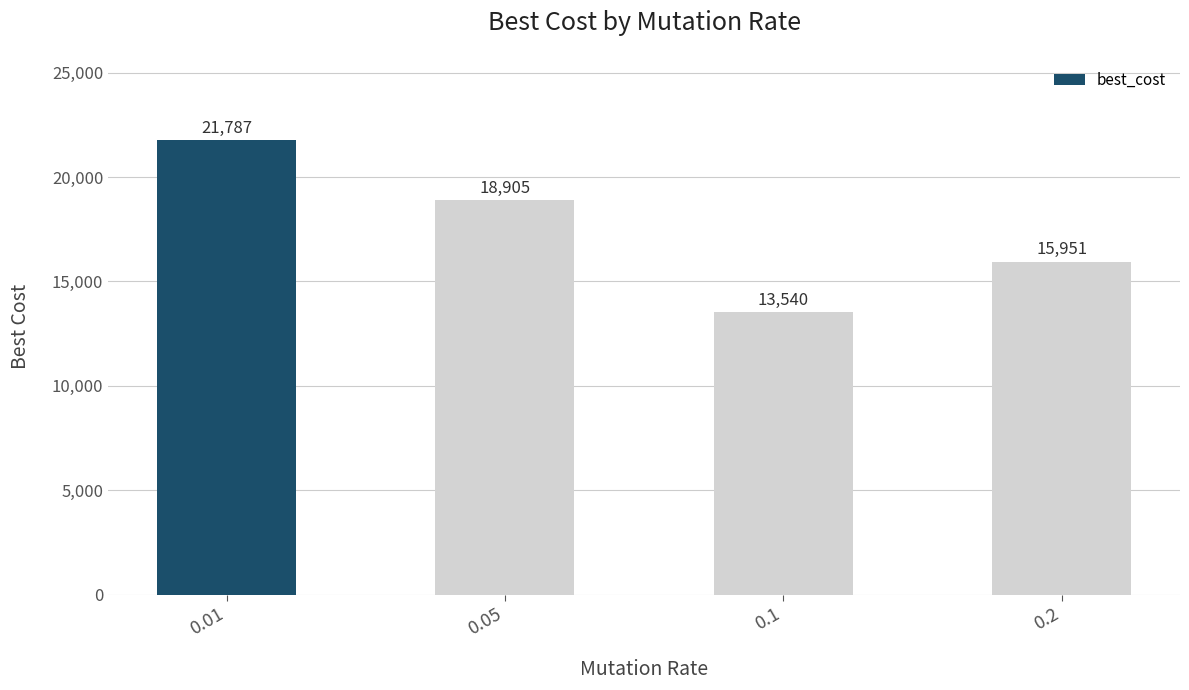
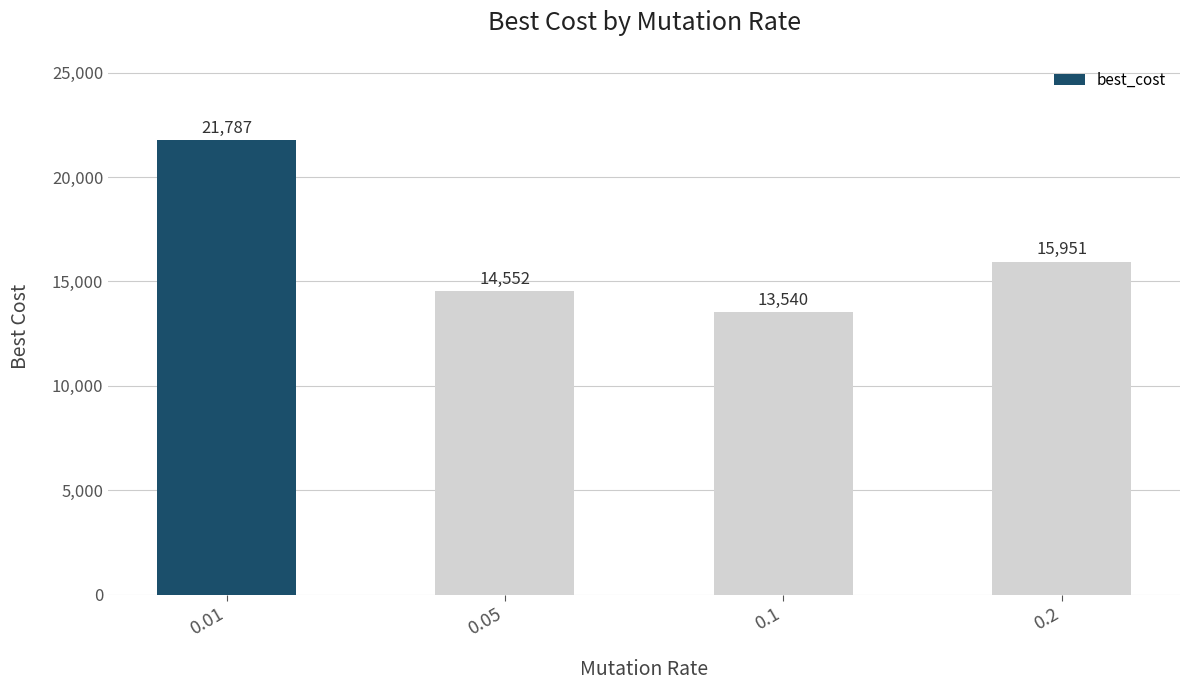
0.05: 18,905 -> 14,552
